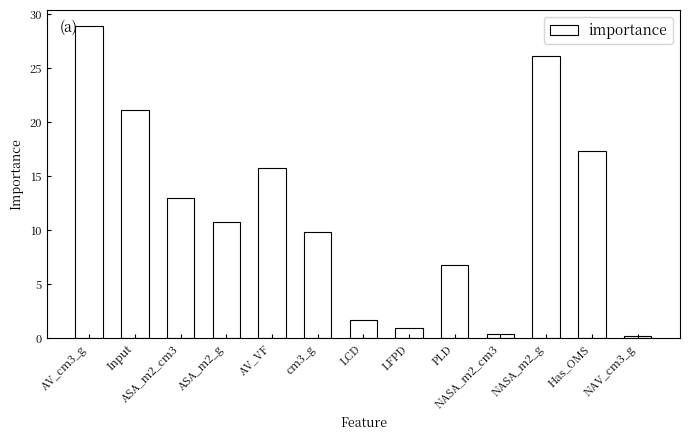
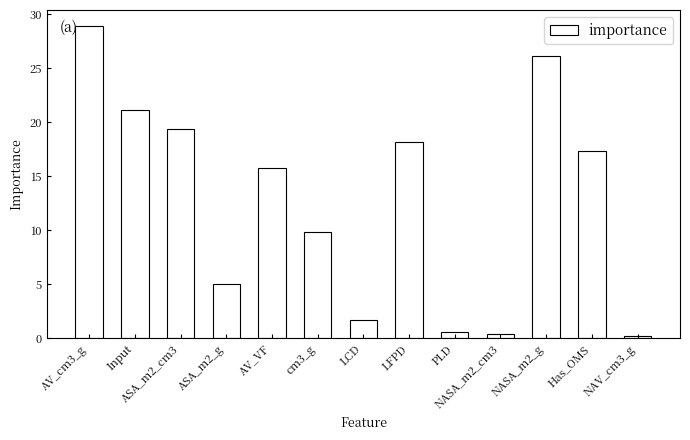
ASA_m2_cm3: 13.0 -> 19.4
ASA_m2_g: 10.7 -> 5.0
LFPD: 0.9 -> 18.1
PLD: 6.8 -> 0.5
